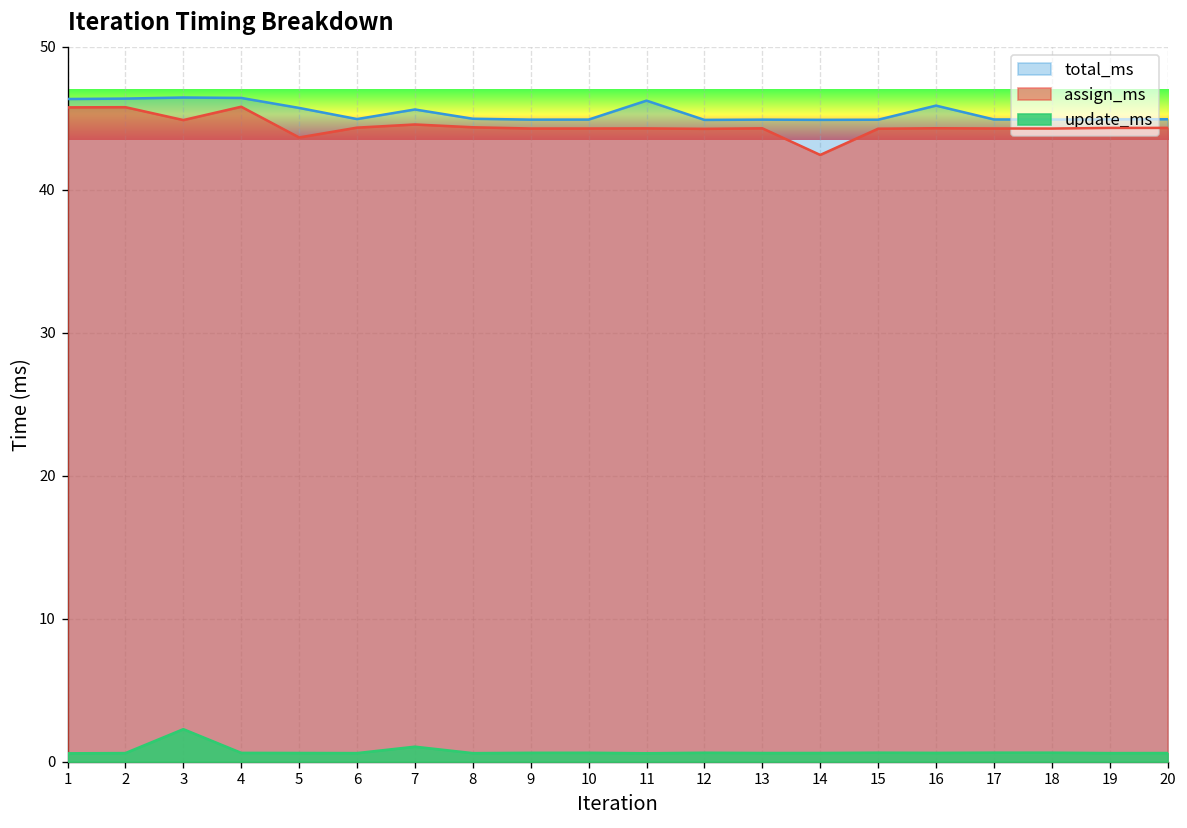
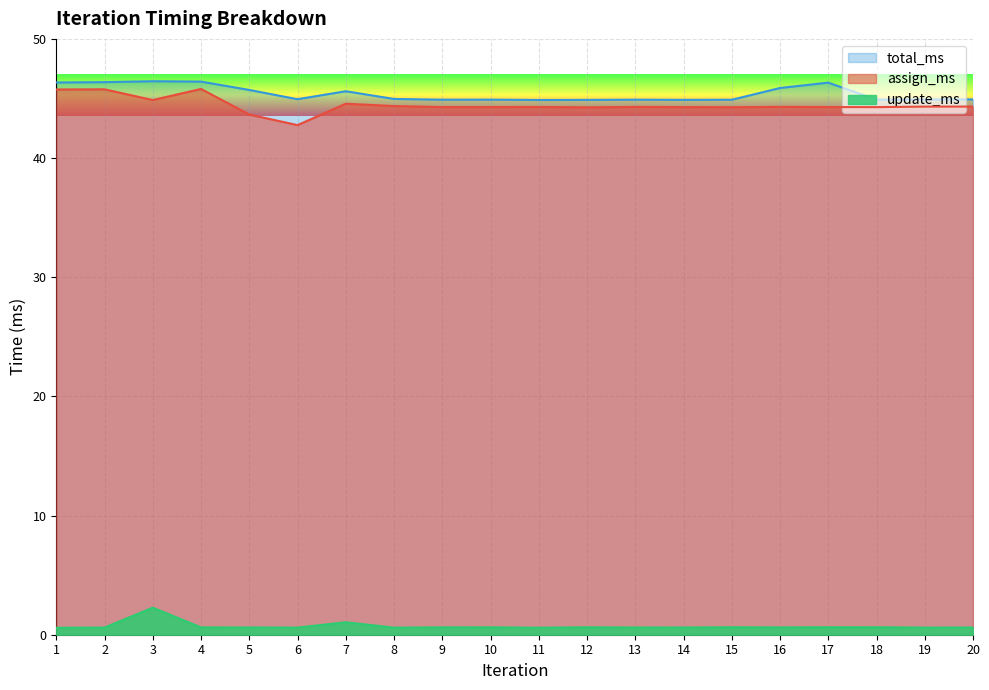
assign_ms, 6: 44.3 -> 42.8
total_ms, 11: 46.2 -> 44.9
assign_ms, 14: 42.4 -> 44.3
total_ms, 17: 44.9 -> 46.3
